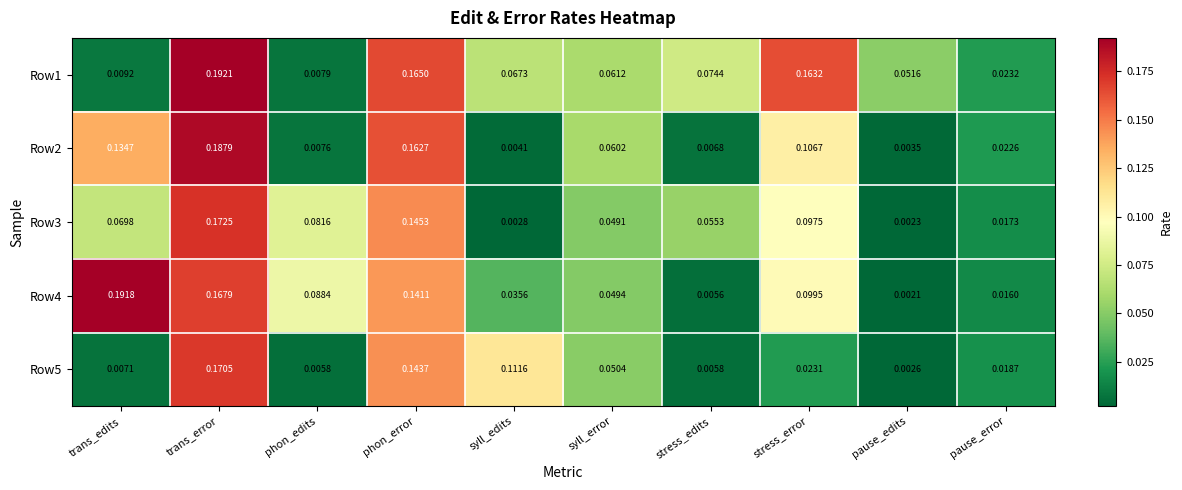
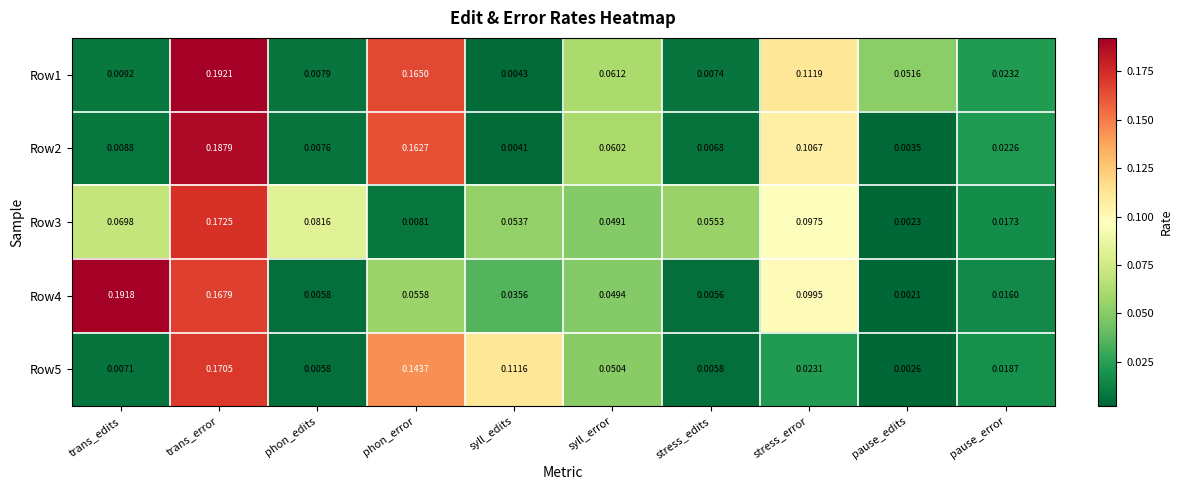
Row1, syll_edits: 0.0673 -> 0.0043
Row1, stress_edits: 0.0744 -> 0.0074
Row1, stress_error: 0.1632 -> 0.1119
Row2, trans_edits: 0.1347 -> 0.0088
Row3, phon_error: 0.1453 -> 0.0081
Row3, syll_edits: 0.0028 -> 0.0537
Row4, phon_edits: 0.0884 -> 0.0058
Row4, phon_error: 0.1411 -> 0.0558
